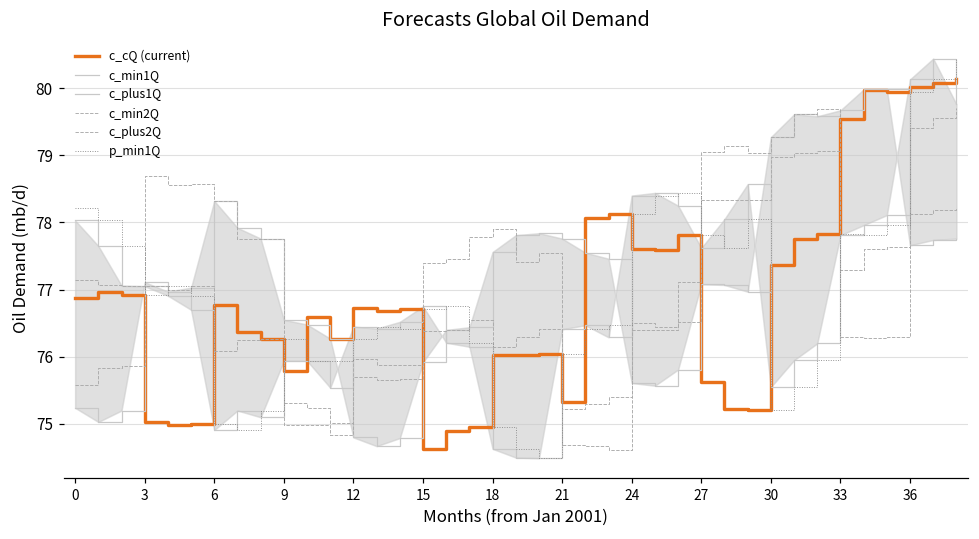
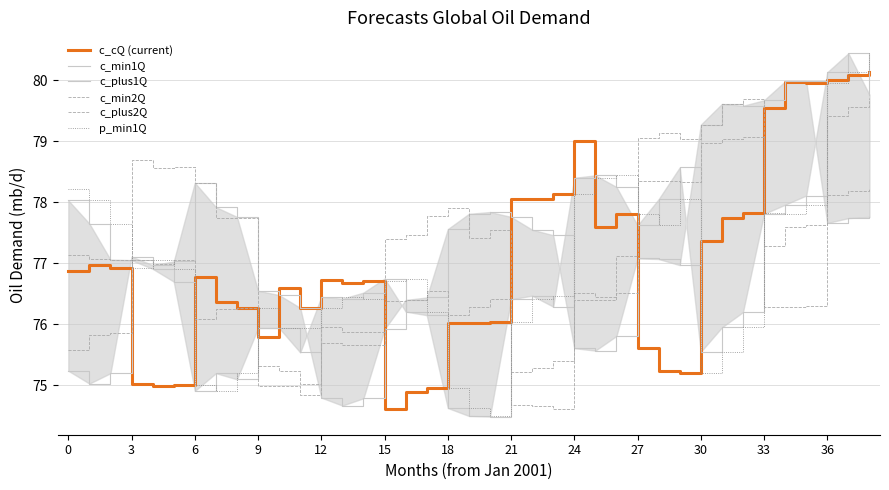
c_cQ (current), 21: 75.3 -> 78.1
c_cQ (current), 24: 77.6 -> 79.0
